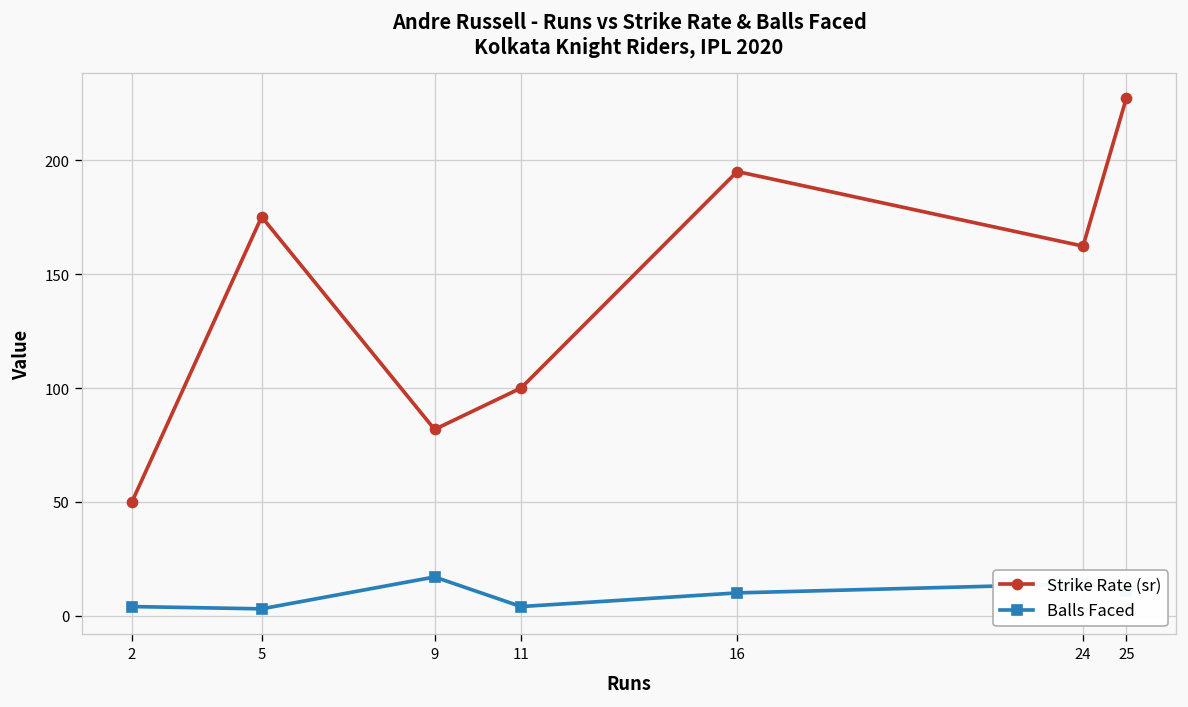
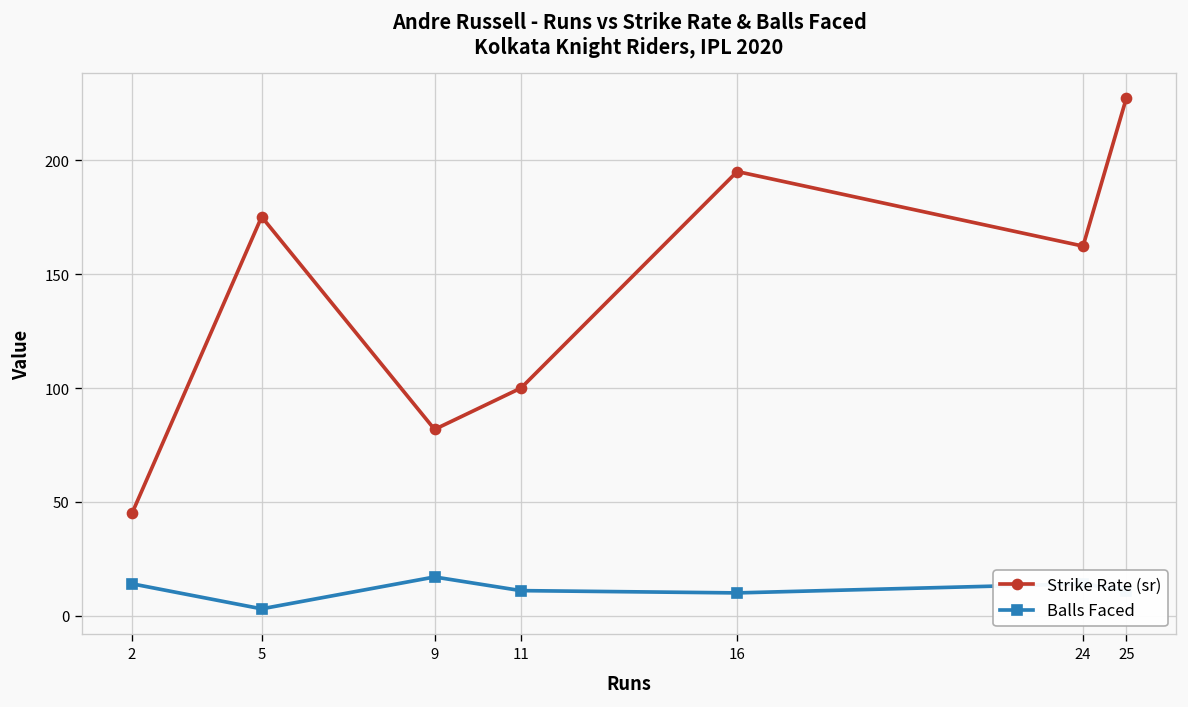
Strike Rate (sr), 2: 50 -> 45
Balls Faced, 2: 4 -> 14
Balls Faced, 11: 4 -> 11
